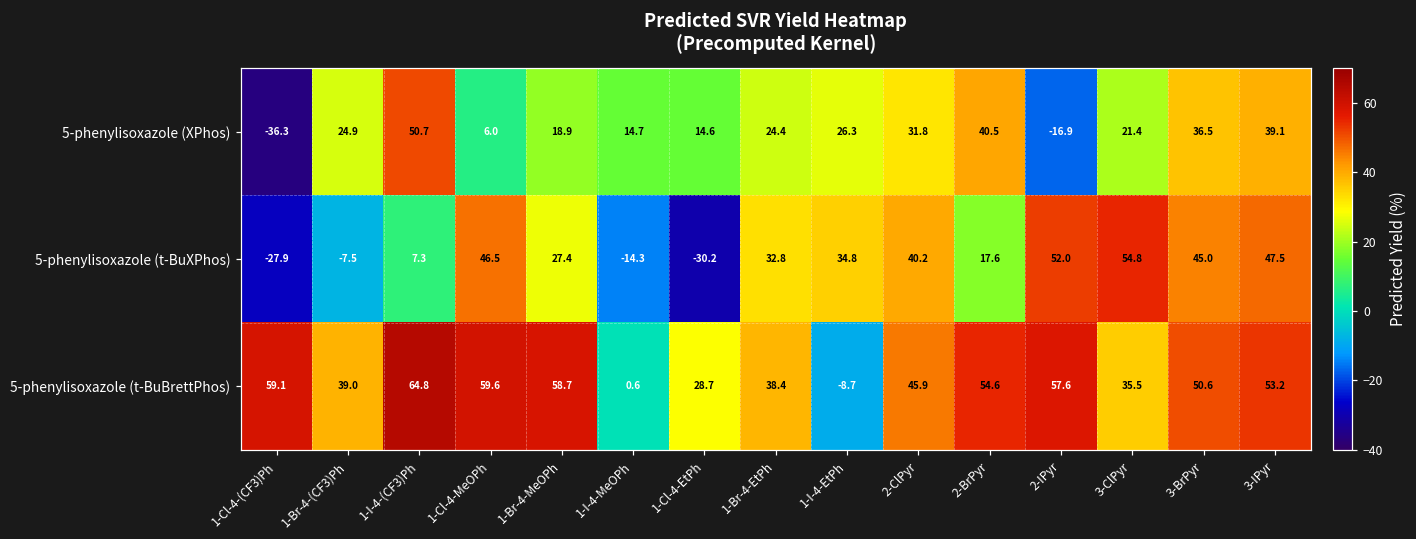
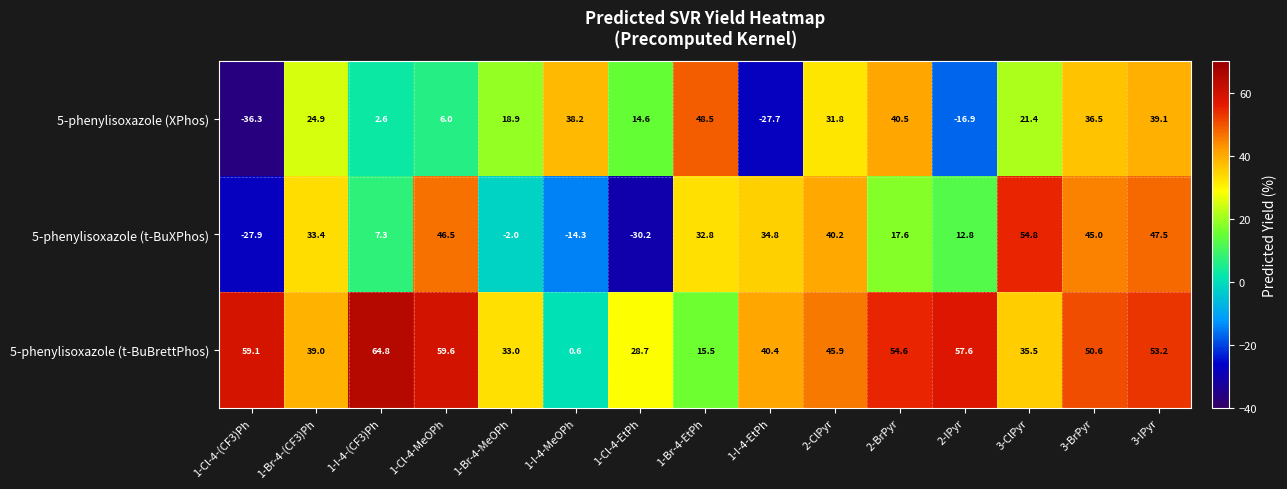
5-phenylisoxazole (XPhos), 1-I-4-(CF3)Ph: 50.7 -> 2.6
5-phenylisoxazole (XPhos), 1-I-4-MeOPh: 14.7 -> 38.2
5-phenylisoxazole (XPhos), 1-Br-4-EtPh: 24.4 -> 48.5
5-phenylisoxazole (XPhos), 1-I-4-EtPh: 26.3 -> -27.7
5-phenylisoxazole (t-BuXPhos), 1-Br-4-(CF3)Ph: -7.5 -> 33.4
5-phenylisoxazole (t-BuXPhos), 1-Br-4-MeOPh: 27.4 -> -2.0
5-phenylisoxazole (t-BuXPhos), 2-IPyr: 52.0 -> 12.8
5-phenylisoxazole (t-BuBrettPhos), 1-Br-4-MeOPh: 58.7 -> 33.0
5-phenylisoxazole (t-BuBrettPhos), 1-Br-4-EtPh: 38.4 -> 15.5
5-phenylisoxazole (t-BuBrettPhos), 1-I-4-EtPh: -8.7 -> 40.4
